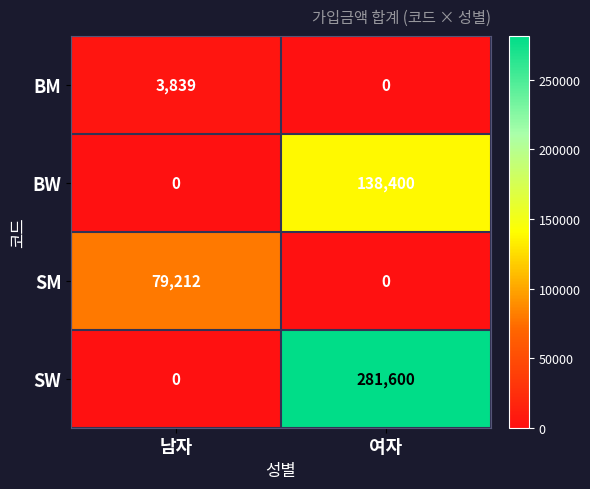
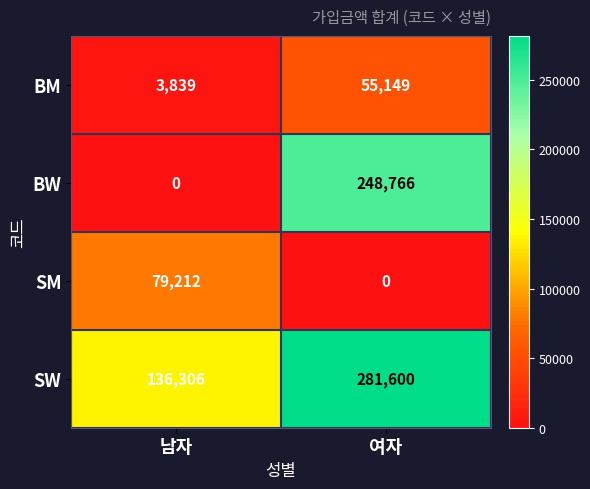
BM, 여자: 0 -> 55,149
BW, 여자: 138,400 -> 248,766
SW, 남자: 0 -> 136,306
